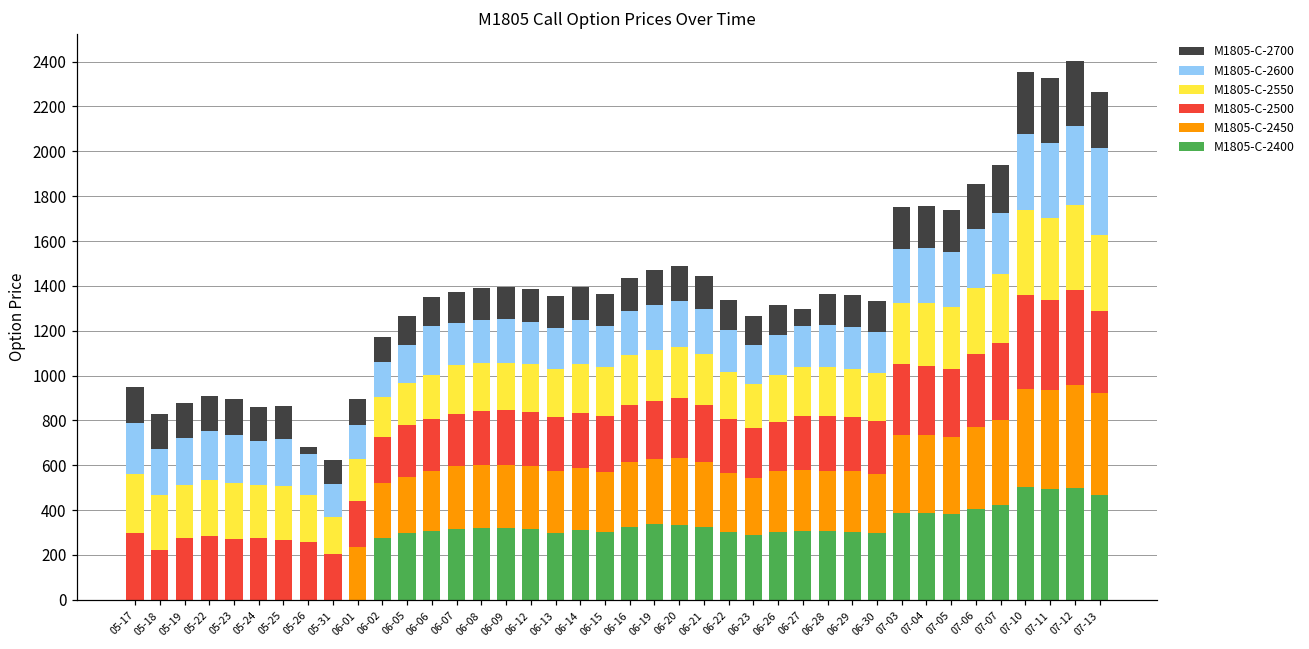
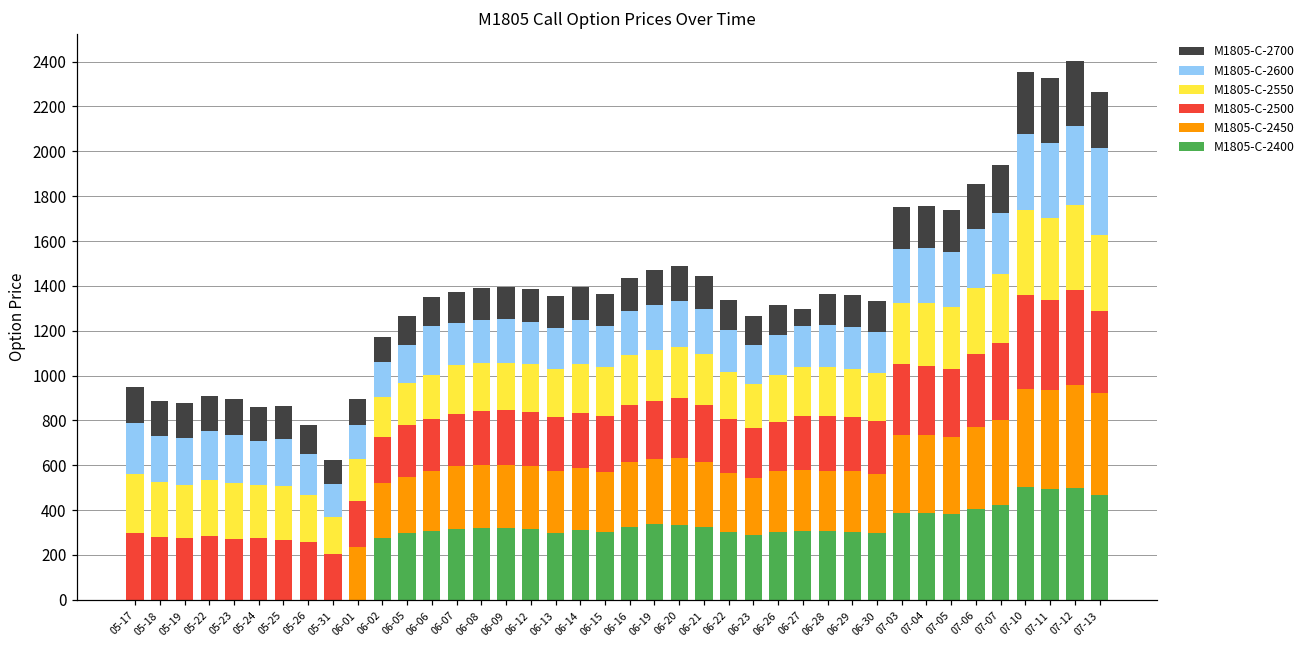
M1805-C-2500, 05-18: 220 -> 280
M1805-C-2700, 05-26: 30 -> 130
